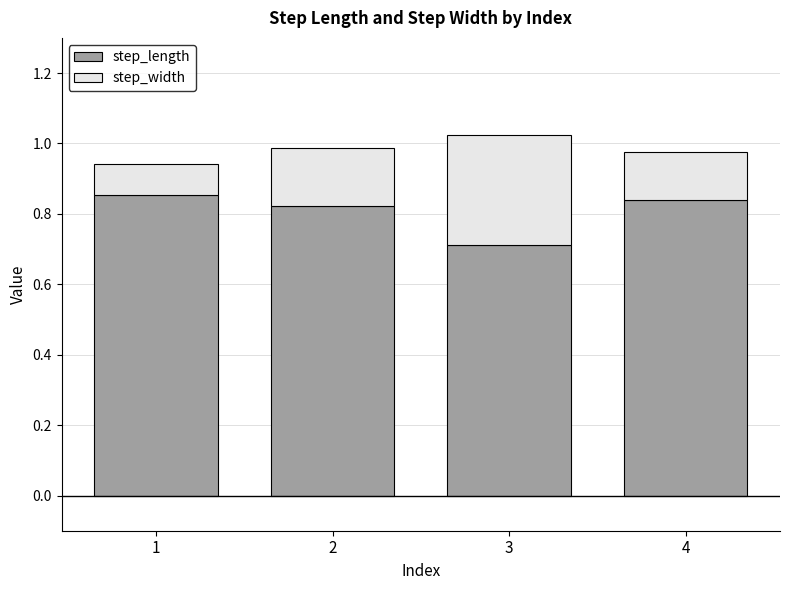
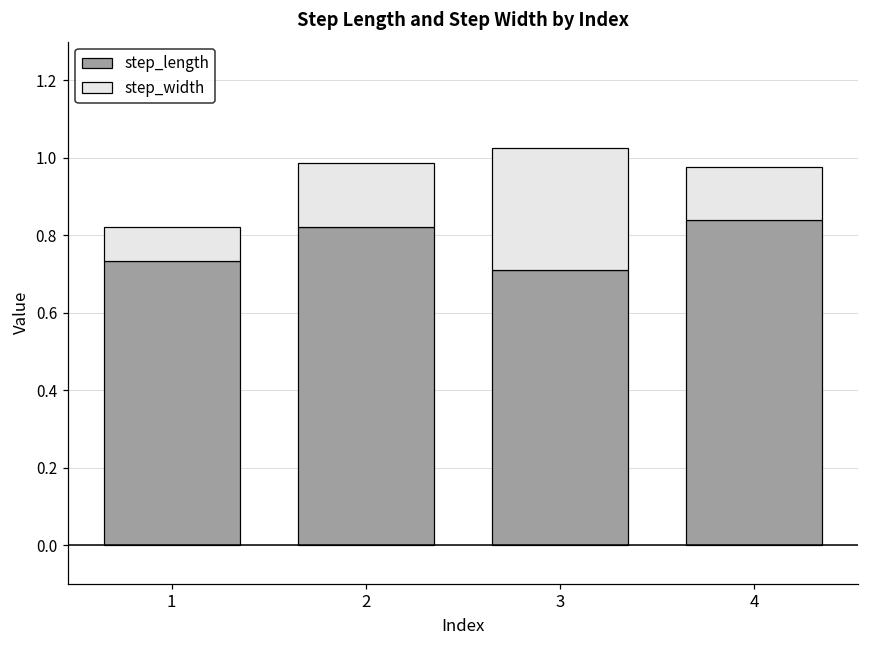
step_length, 1: 0.85 -> 0.73
